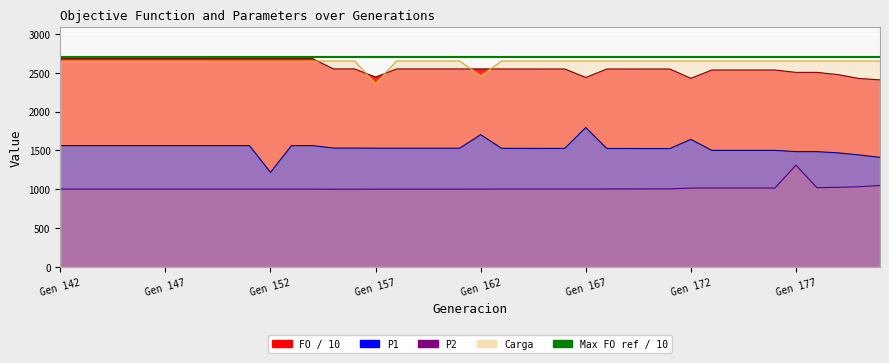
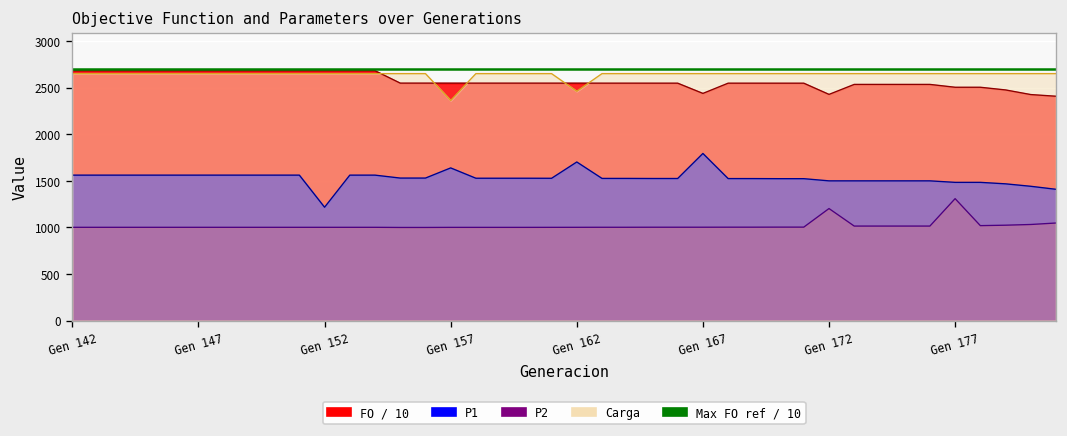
FO / 10, Gen 157: 2400 -> 2500
P1, Gen 157: 1500 -> 1600
P1, Gen 172: 1600 -> 1500
P2, Gen 172: 1000 -> 1200
